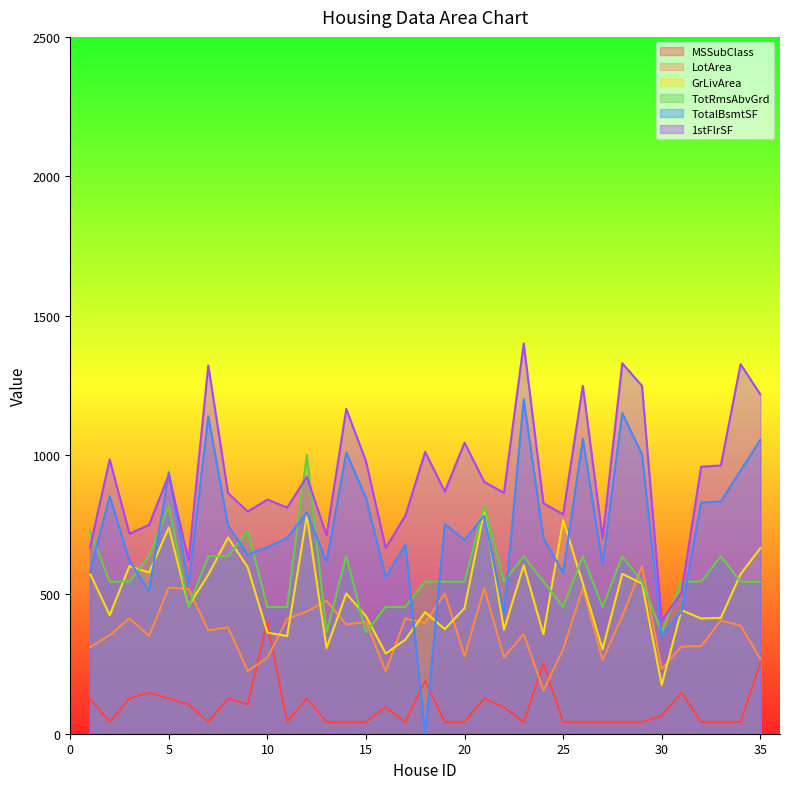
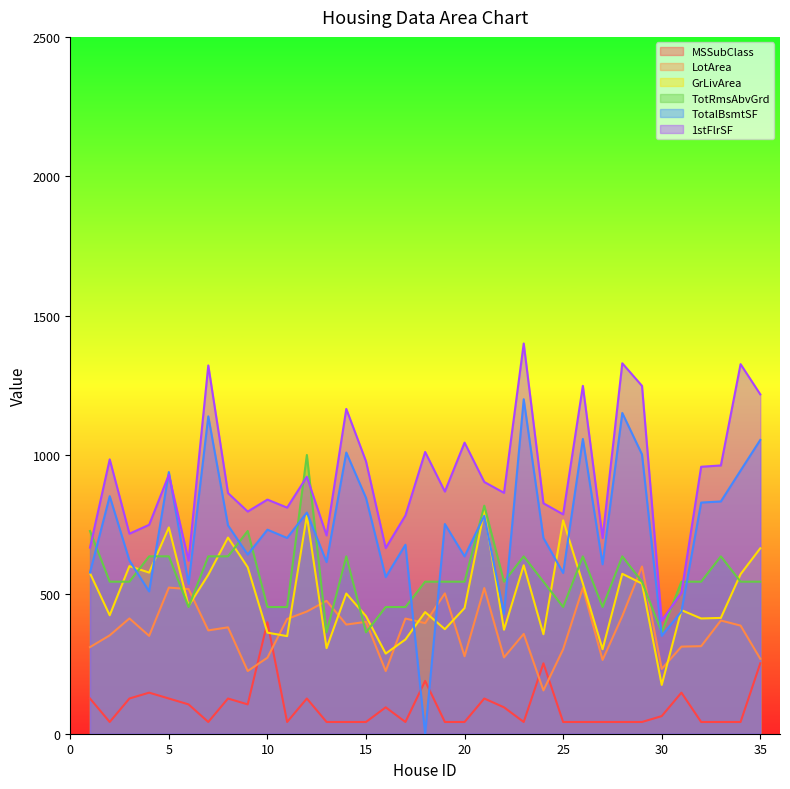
TotRmsAbvGrd, 5: 820 -> 640
TotalBsmtSF, 10: 670 -> 730
TotalBsmtSF, 20: 690 -> 640
